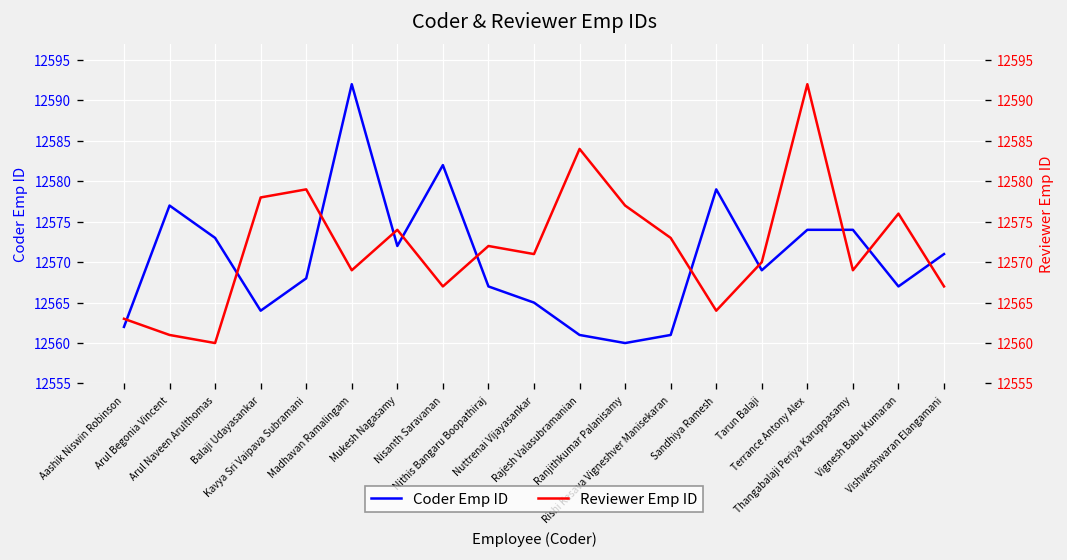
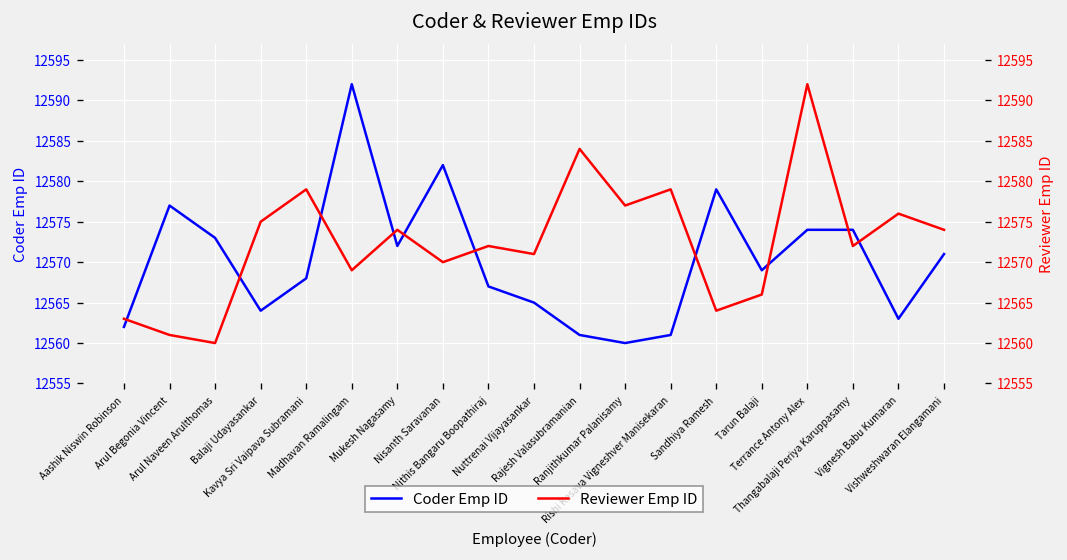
Coder Emp ID, Vignesh Babu Kumaran: 12567 -> 12563
Reviewer Emp ID, Balaji Udayasankar: 12578 -> 12575
Reviewer Emp ID, Nisanth Saravanan: 12567 -> 12570
Reviewer Emp ID, Rishi Kesava Vigneshver Manisekaran: 12573 -> 12579
Reviewer Emp ID, Tarun Balaji: 12570 -> 12566
Reviewer Emp ID, Thangabalaji Periya Karuppasamy: 12569 -> 12572
Reviewer Emp ID, Vishweshwaran Elangamani: 12567 -> 12574
